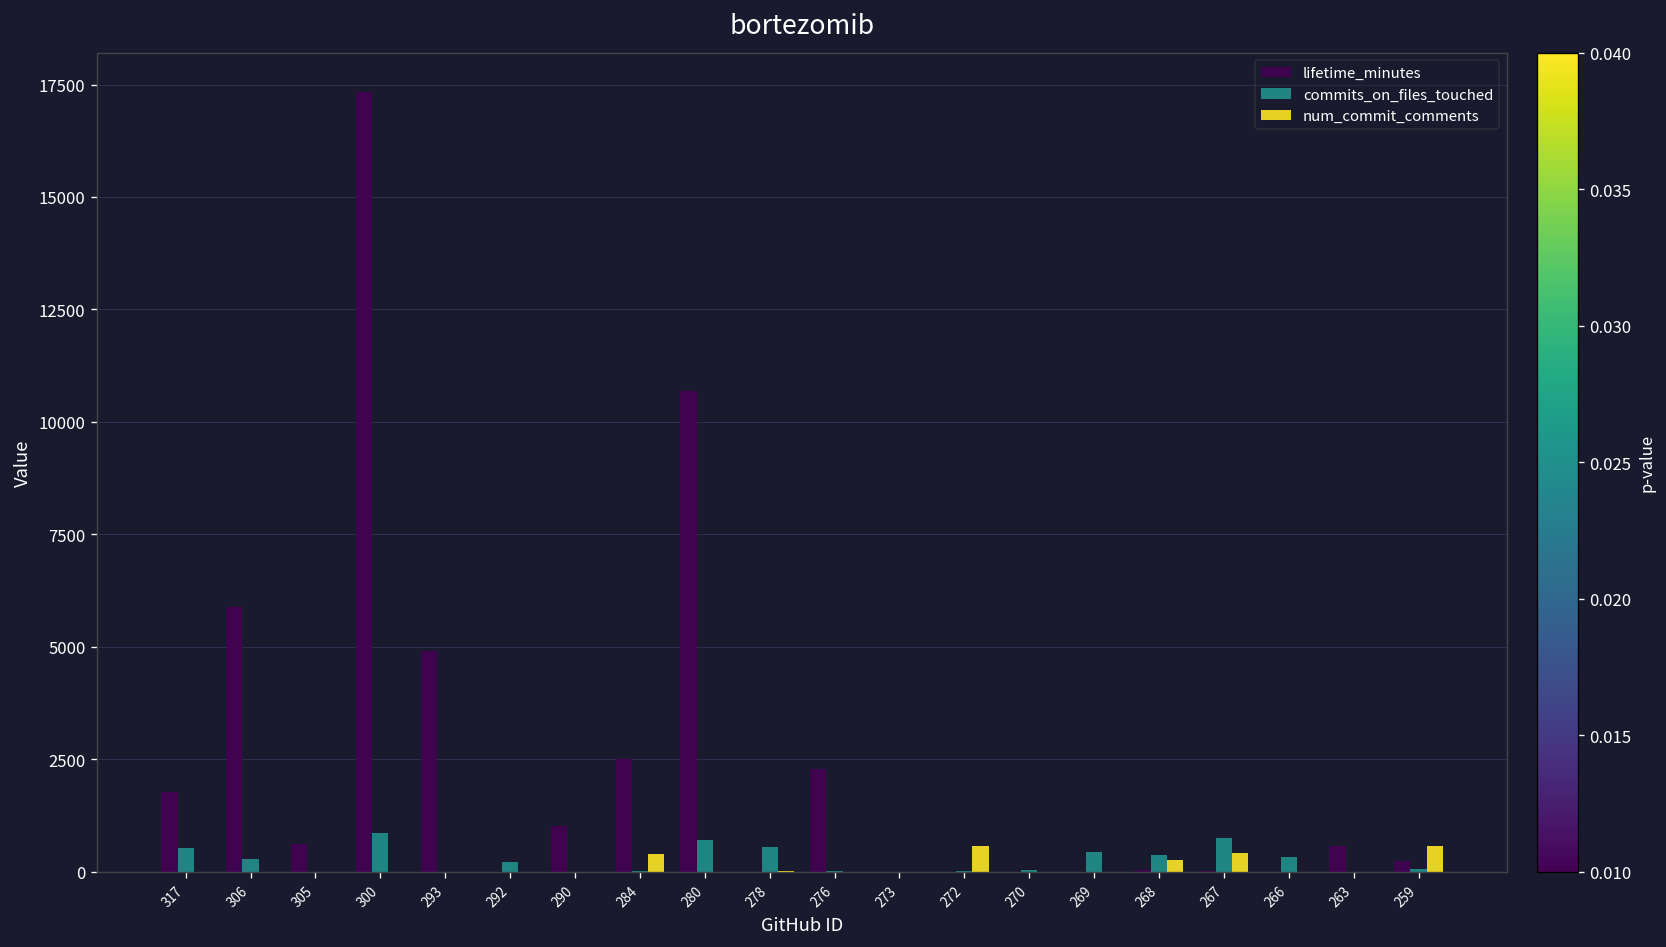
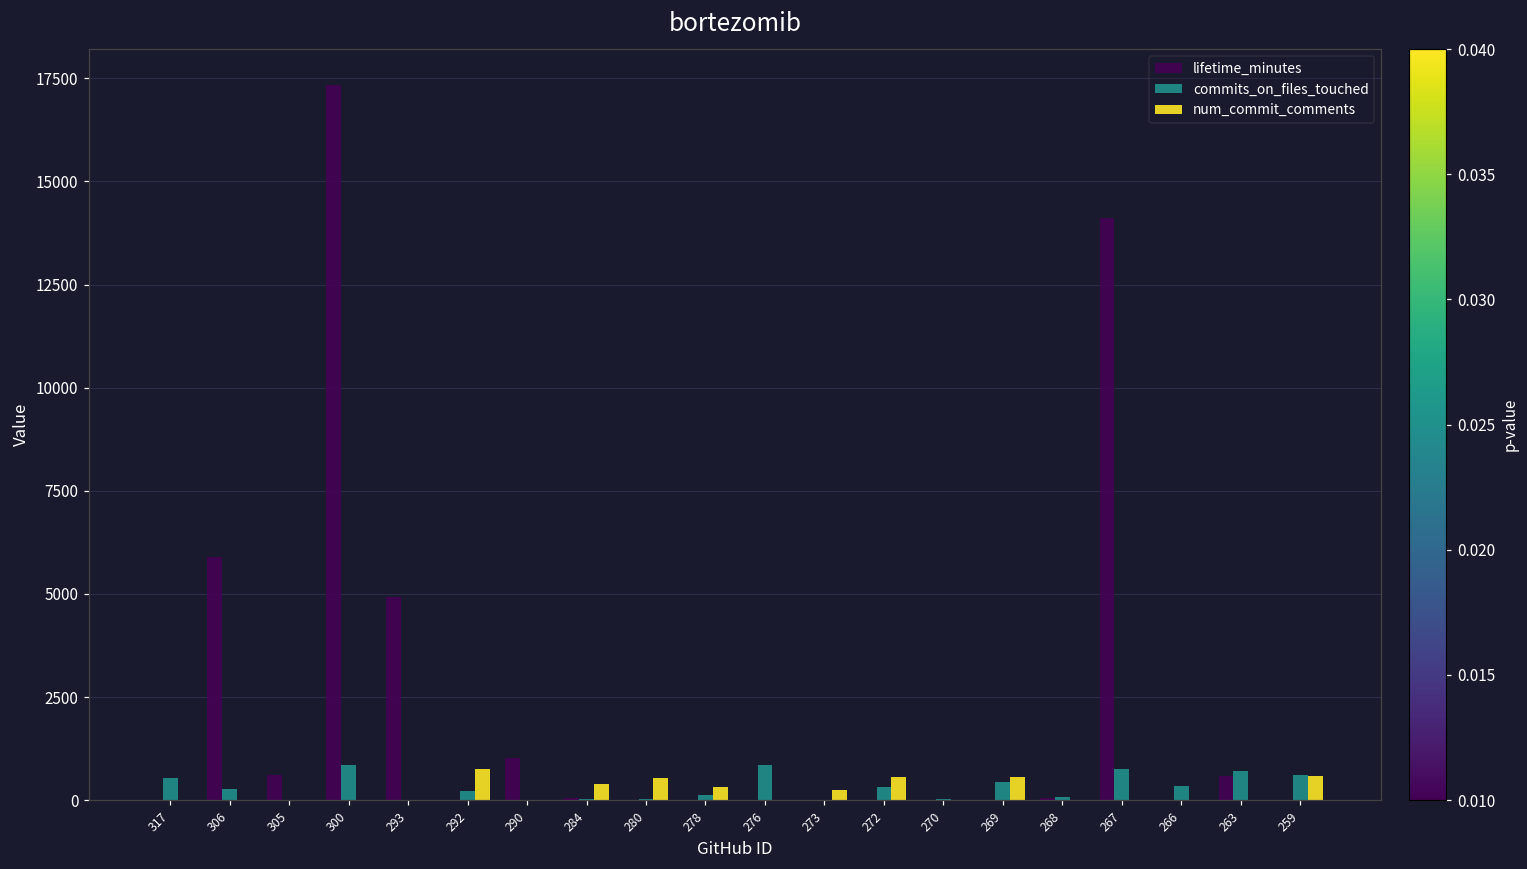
lifetime_minutes, 317: 1800 -> 0
num_commit_comments, 292: 0 -> 800
lifetime_minutes, 284: 2500 -> 100
lifetime_minutes, 280: 10700 -> 0
commits_on_files_touched, 280: 700 -> 0
num_commit_comments, 280: 0 -> 500
commits_on_files_touched, 278: 600 -> 100
num_commit_comments, 278: 0 -> 300
lifetime_minutes, 276: 2300 -> 0
commits_on_files_touched, 276: 0 -> 800
num_commit_comments, 273: 0 -> 300
commits_on_files_touched, 272: 0 -> 300
num_commit_comments, 269: 0 -> 600
commits_on_files_touched, 268: 400 -> 100
num_commit_comments, 268: 300 -> 0
lifetime_minutes, 267: 0 -> 14100
num_commit_comments, 267: 400 -> 0
commits_on_files_touched, 263: 0 -> 700
lifetime_minutes, 259: 200 -> 0
commits_on_files_touched, 259: 100 -> 600
